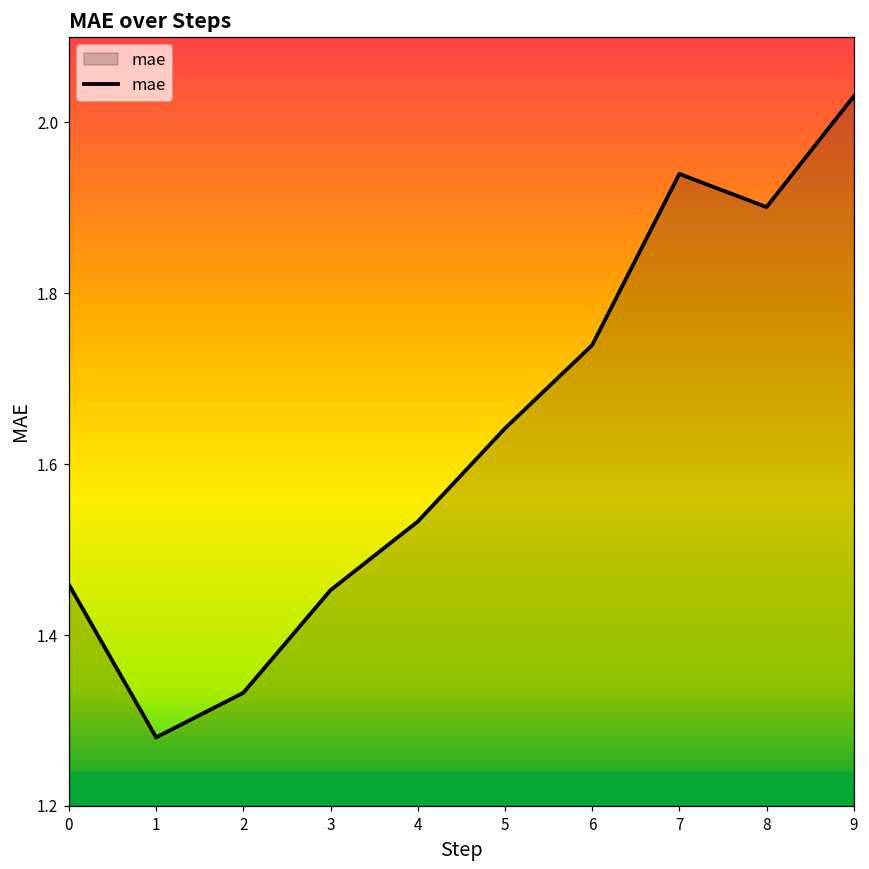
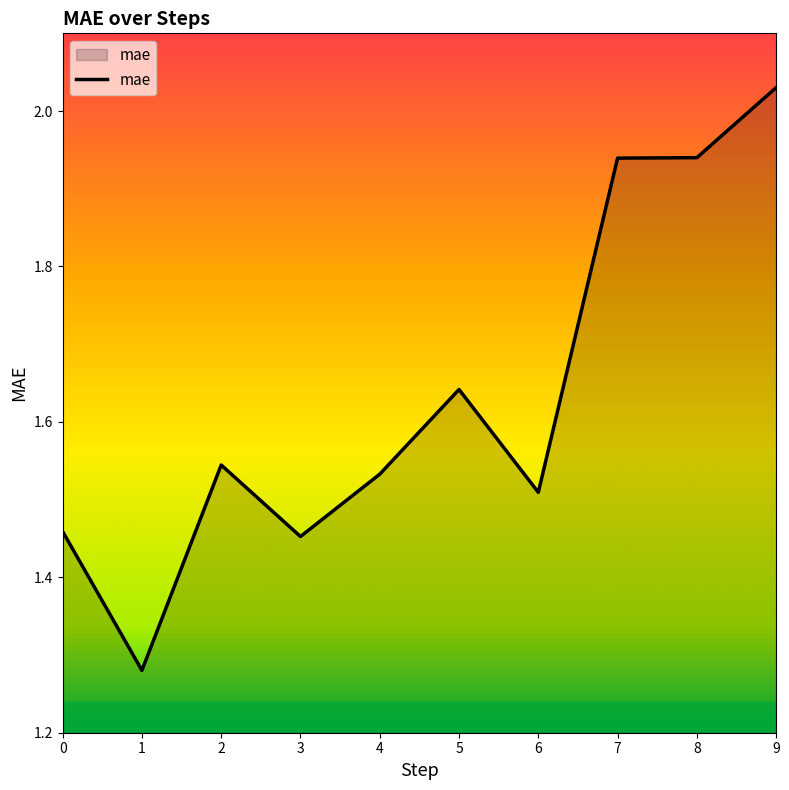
2: 1.33 -> 1.54
6: 1.74 -> 1.51
8: 1.90 -> 1.94
